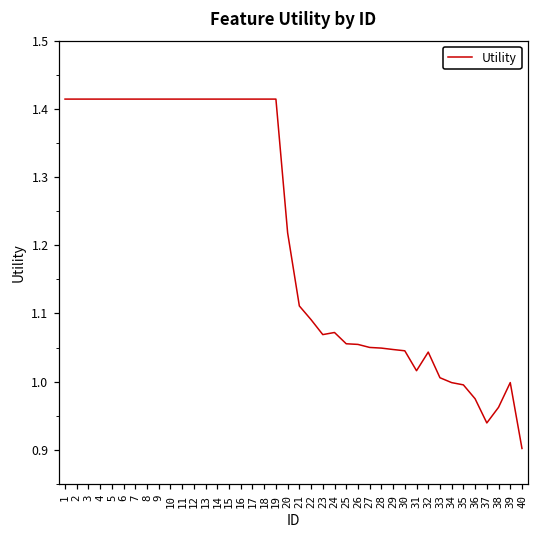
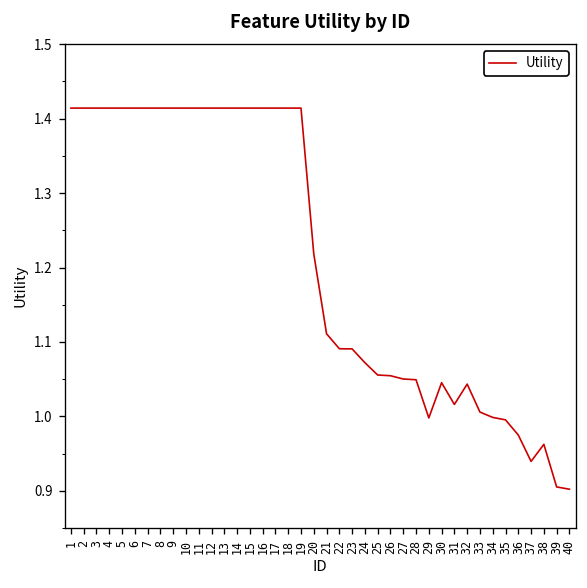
23: 1.07 -> 1.09
29: 1.05 -> 1.00
39: 1.00 -> 0.91
